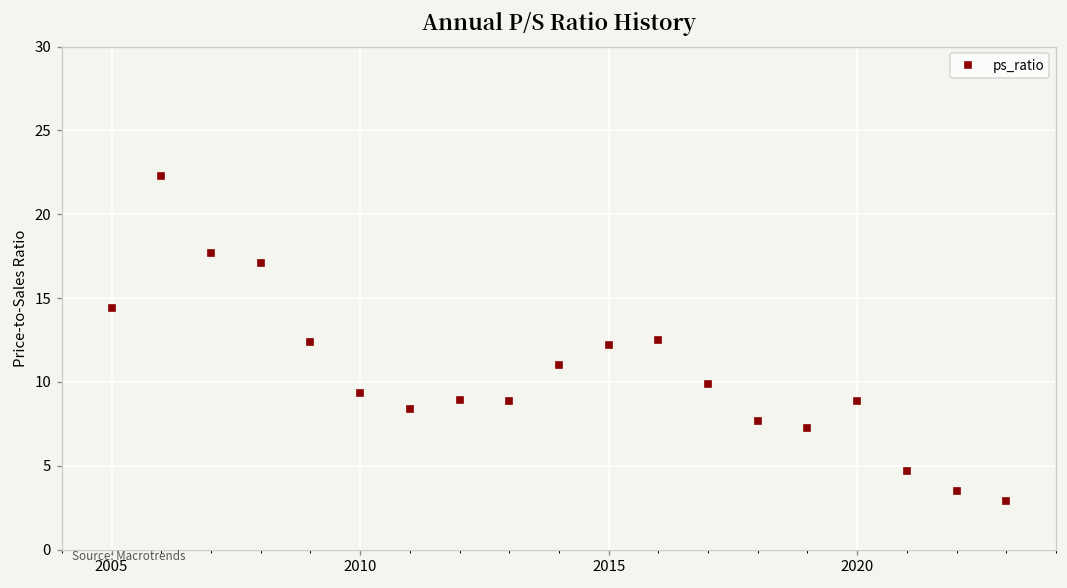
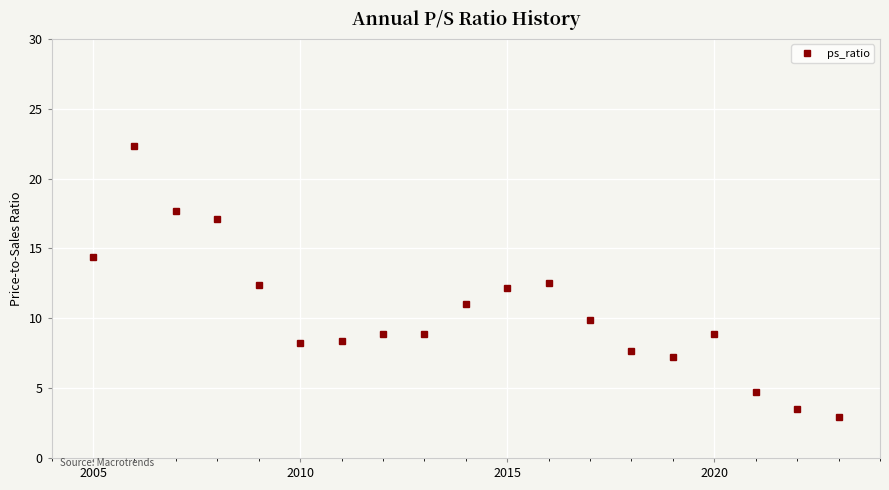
2010: 9.3 -> 8.2
